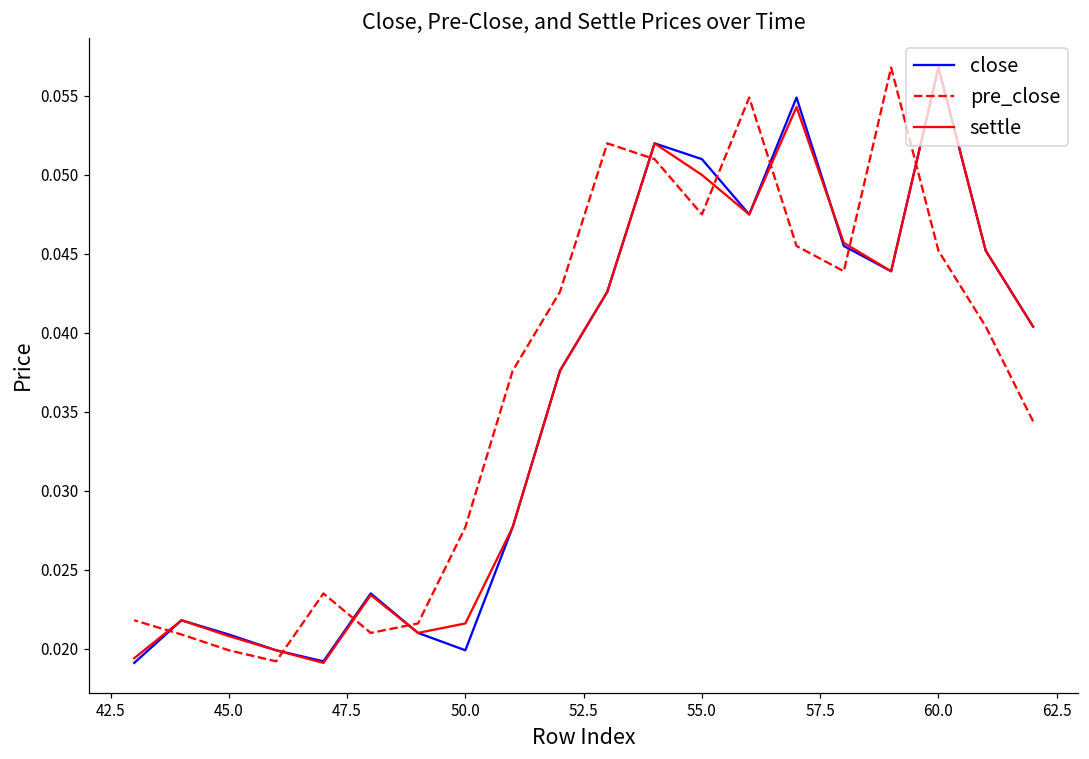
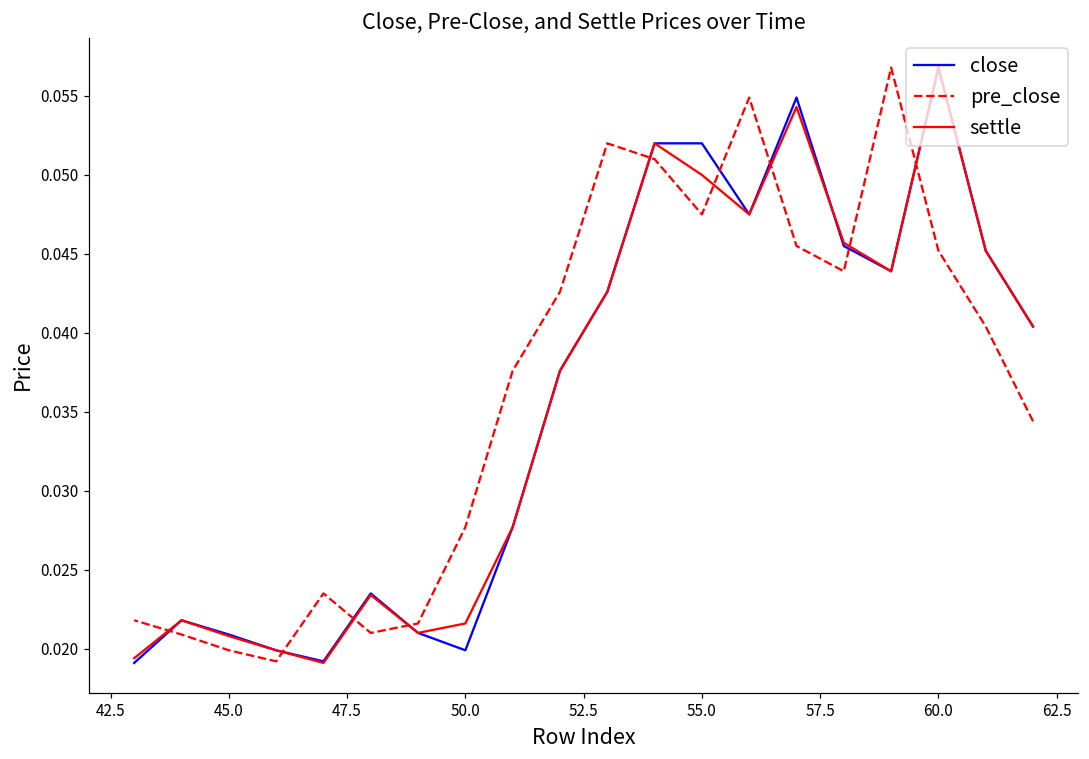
close, 55.0: 0.051 -> 0.052
